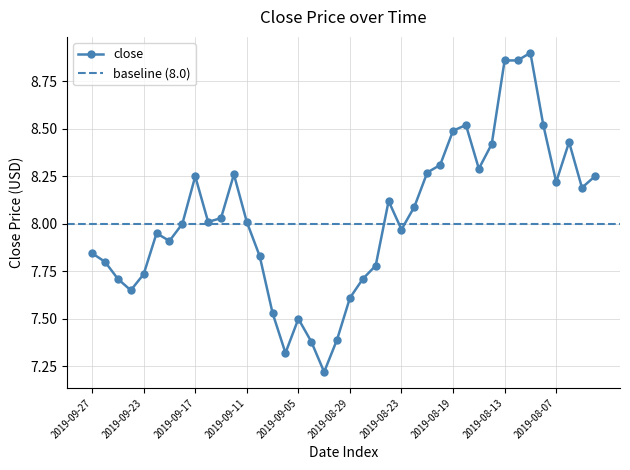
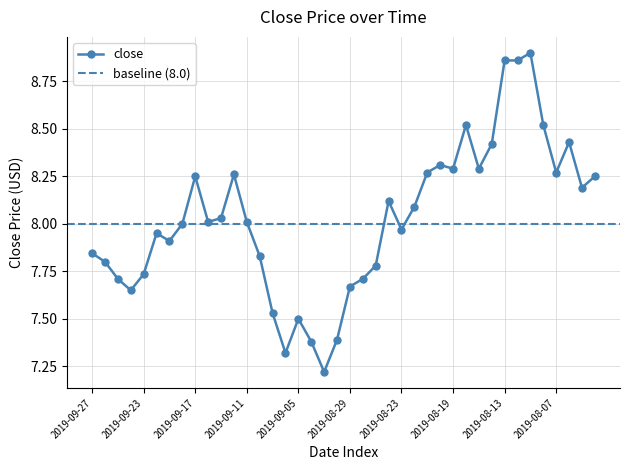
2019-08-29: 7.61 -> 7.67
2019-08-19: 8.49 -> 8.29
2019-08-07: 8.22 -> 8.27
